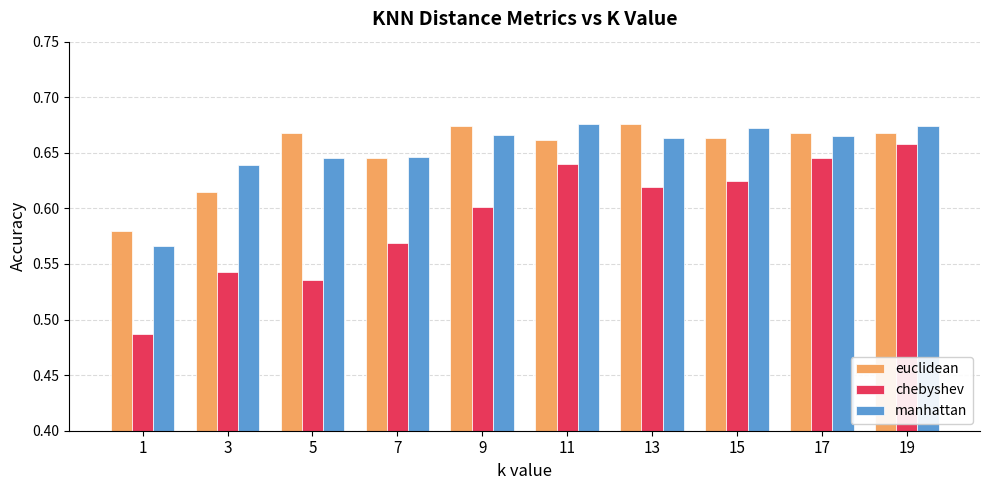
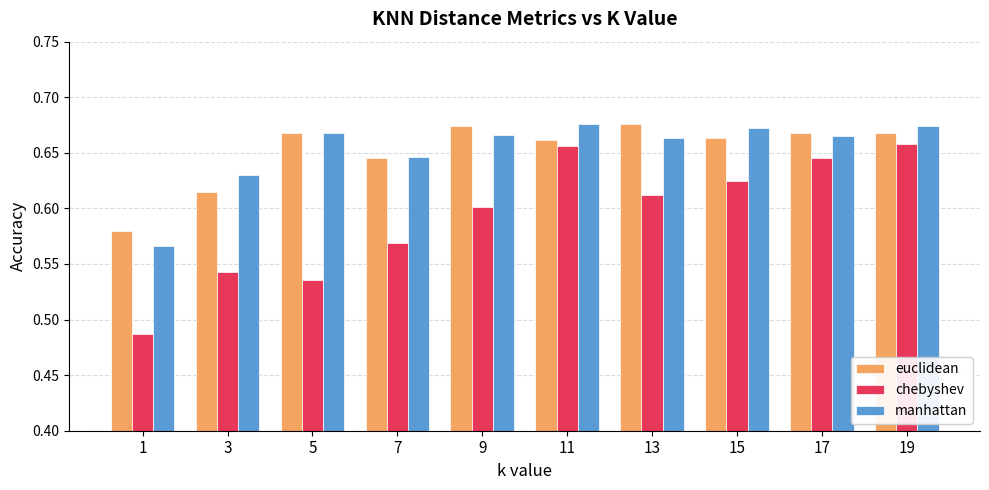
manhattan, 3: 0.639 -> 0.630
manhattan, 5: 0.645 -> 0.668
chebyshev, 11: 0.640 -> 0.656
chebyshev, 13: 0.619 -> 0.612
